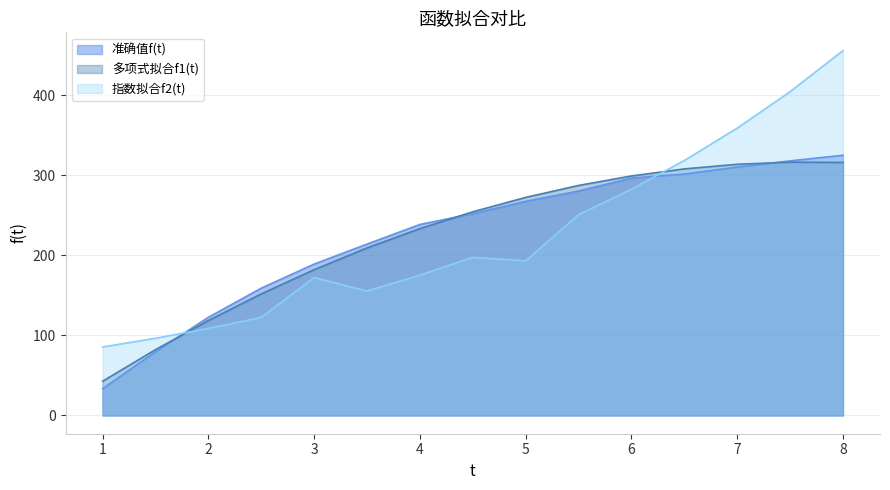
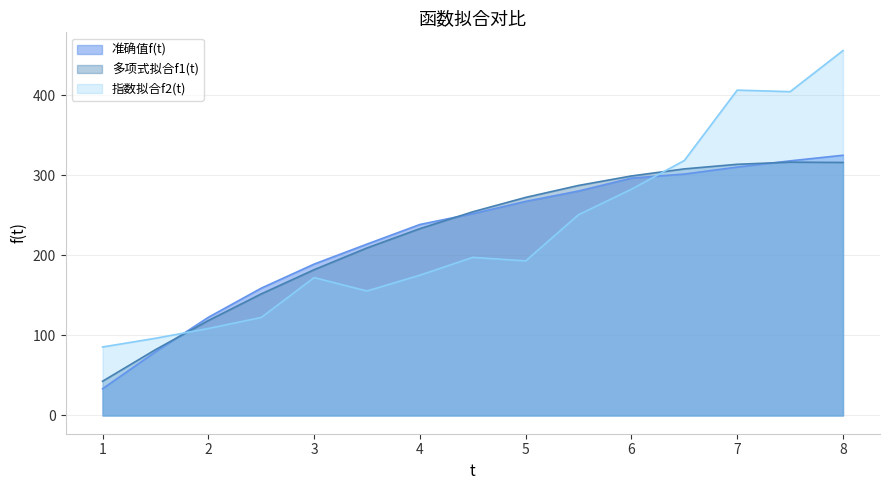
指数拟合f2(t), 7: 360 -> 410
